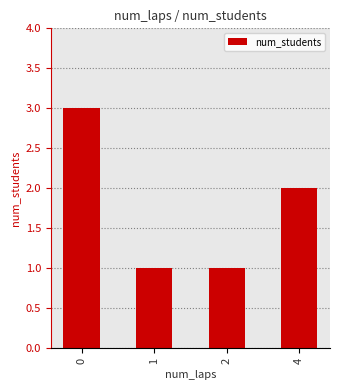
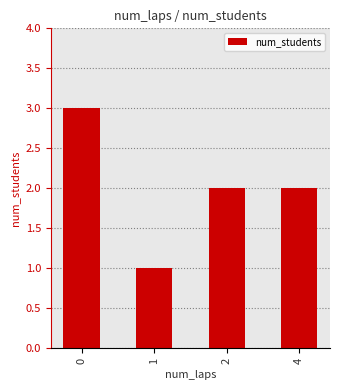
2: 1 -> 2
